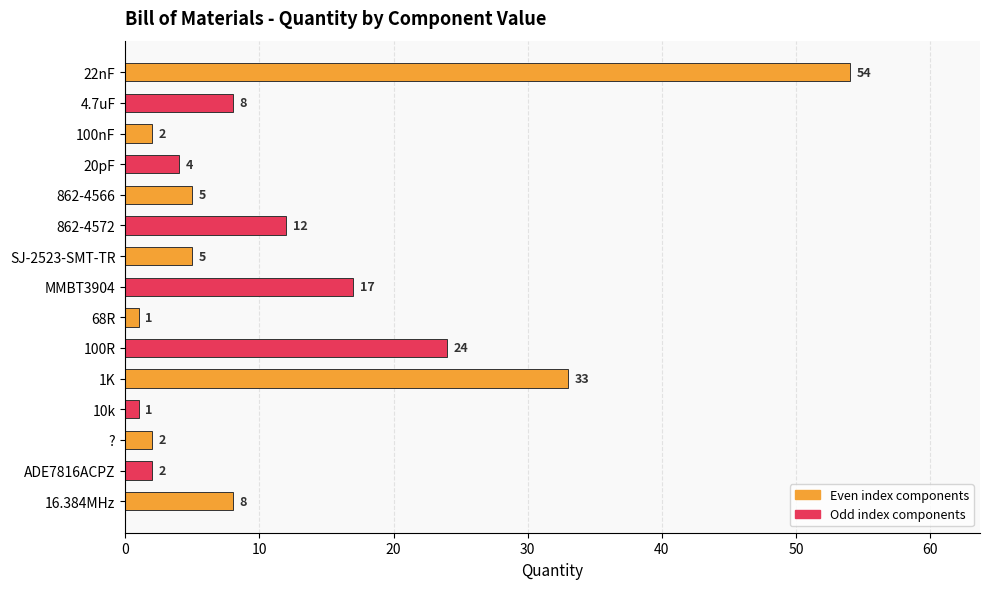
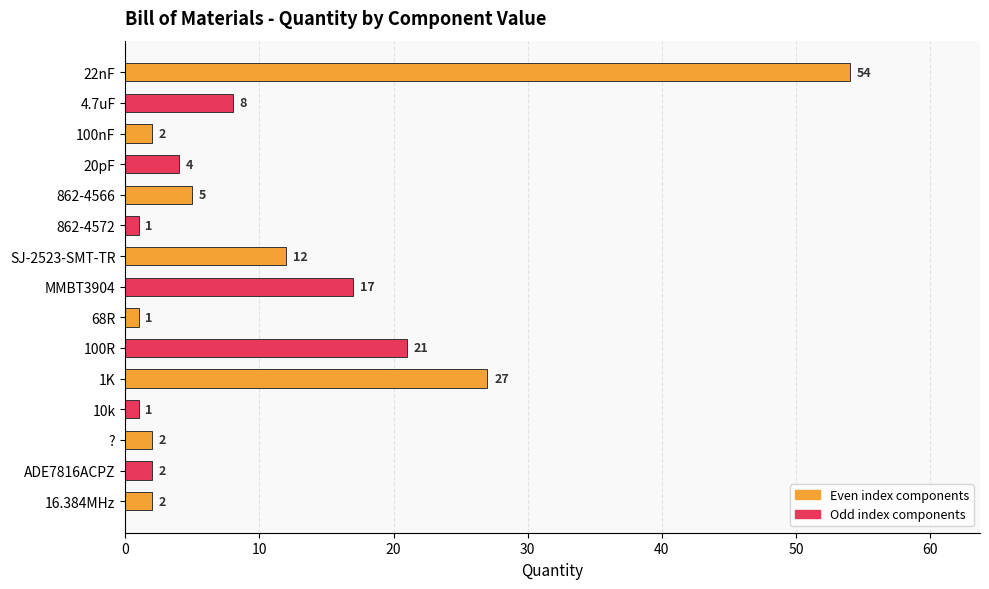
862-4572: 12 -> 1
SJ-2523-SMT-TR: 5 -> 12
100R: 24 -> 21
1K: 33 -> 27
16.384MHz: 8 -> 2
